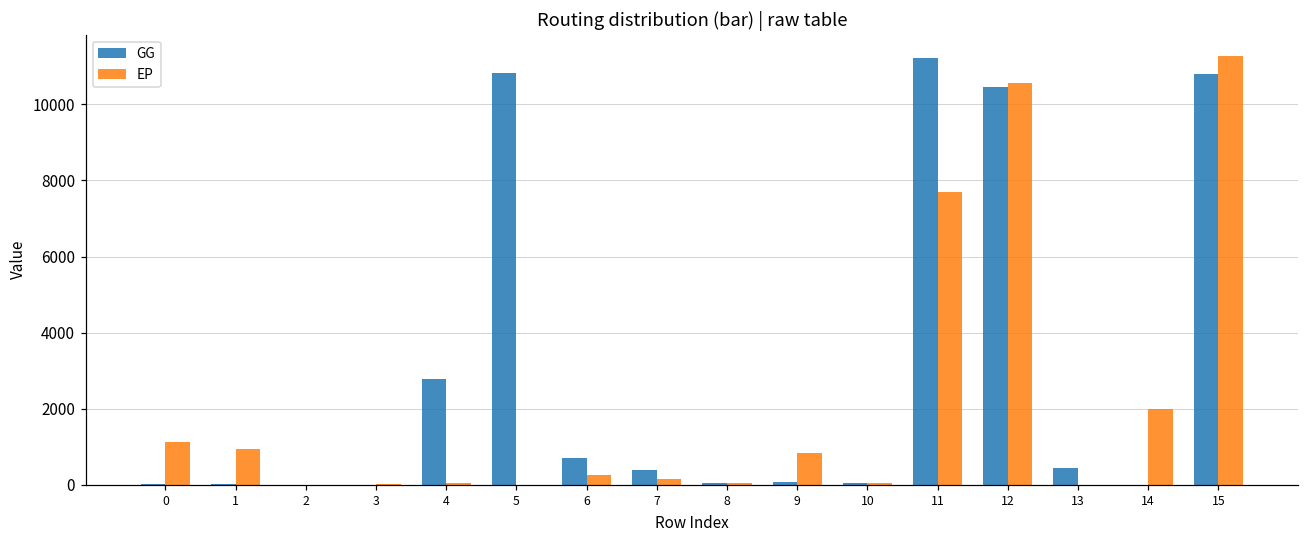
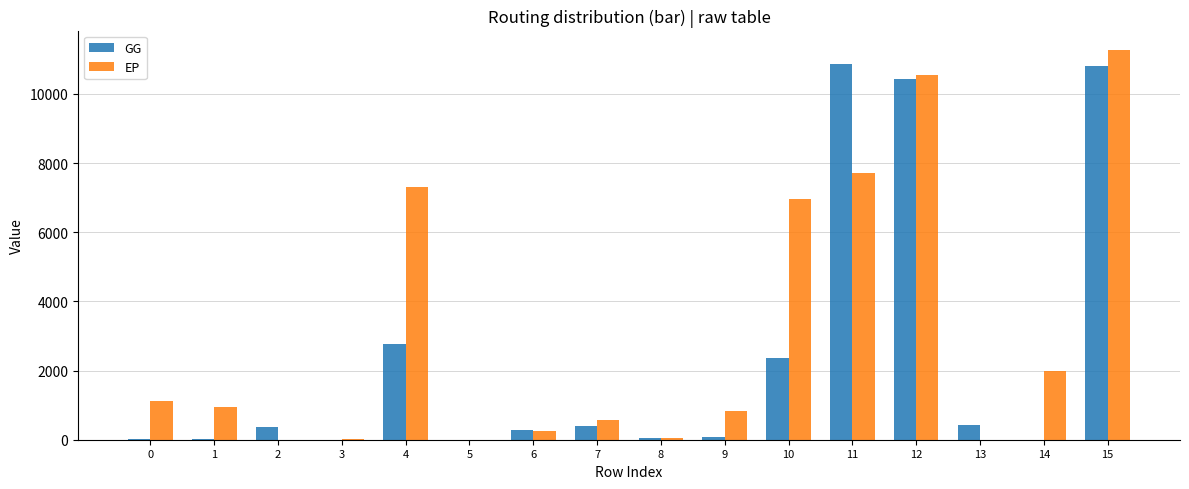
GG, 2: 0 -> 400
EP, 4: 100 -> 7300
GG, 5: 10800 -> 0
GG, 6: 700 -> 300
EP, 7: 100 -> 600
GG, 10: 0 -> 2400
EP, 10: 0 -> 7000
GG, 11: 11200 -> 10900
